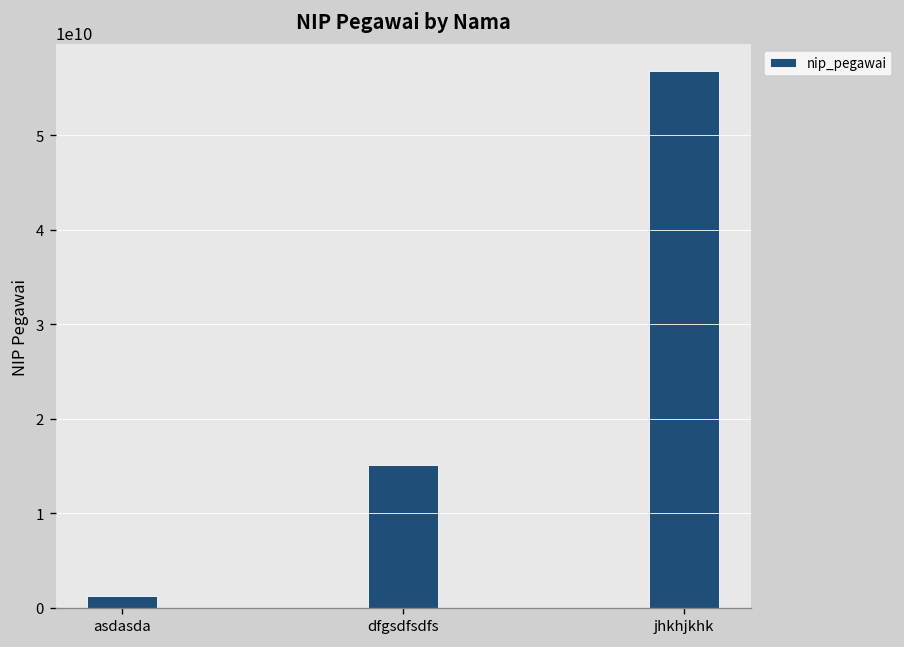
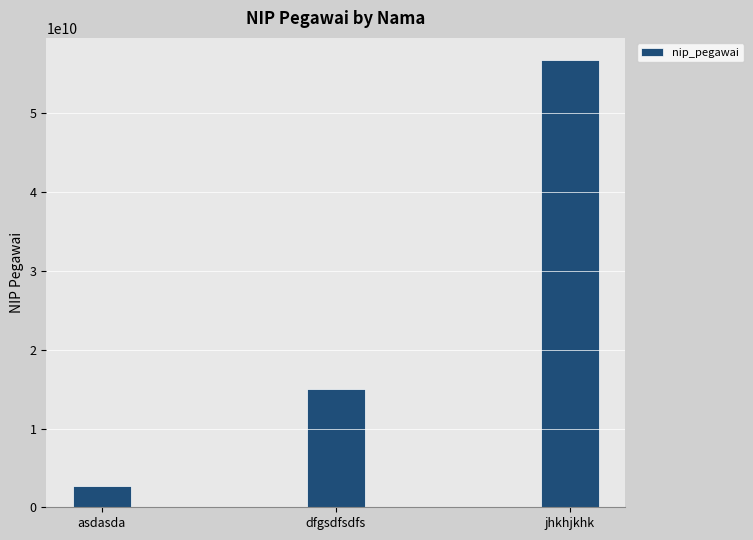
asdasda: 1000000000 -> 3000000000
